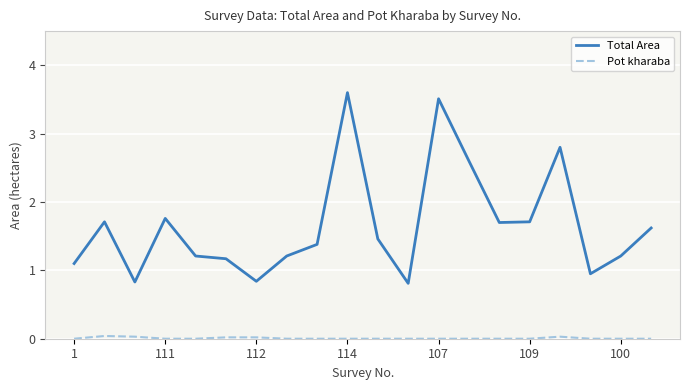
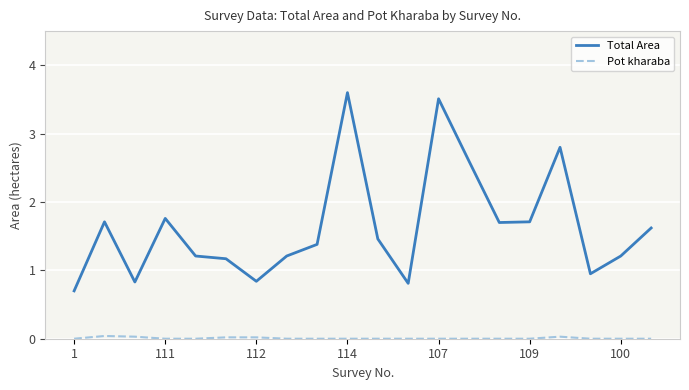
Total Area, 1: 1.1 -> 0.7
